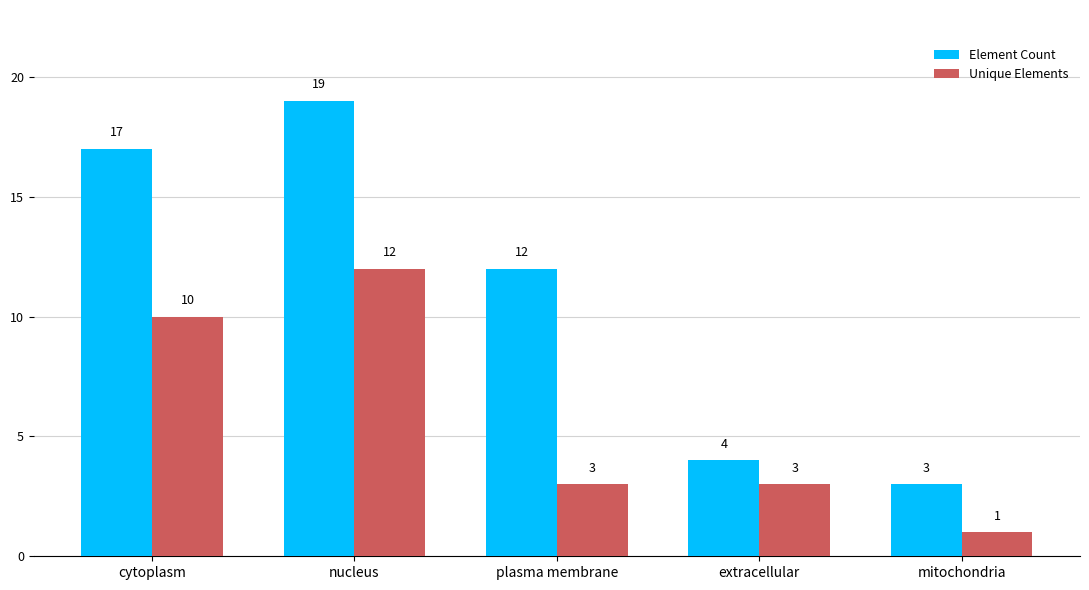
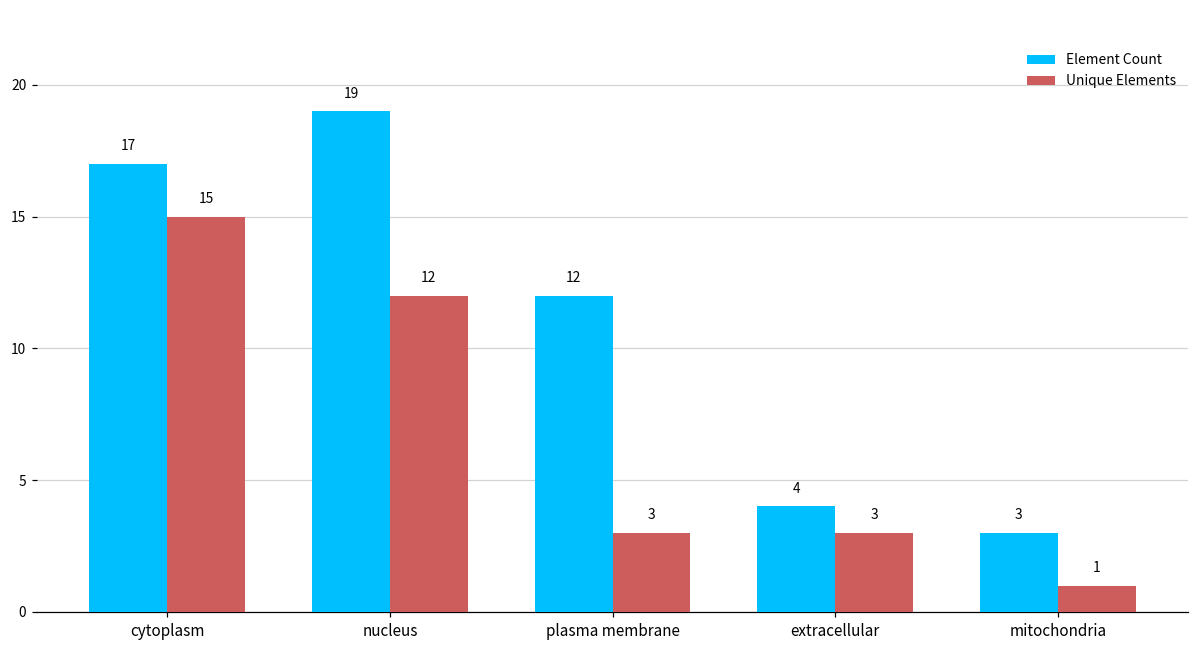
Unique Elements, cytoplasm: 10 -> 15
